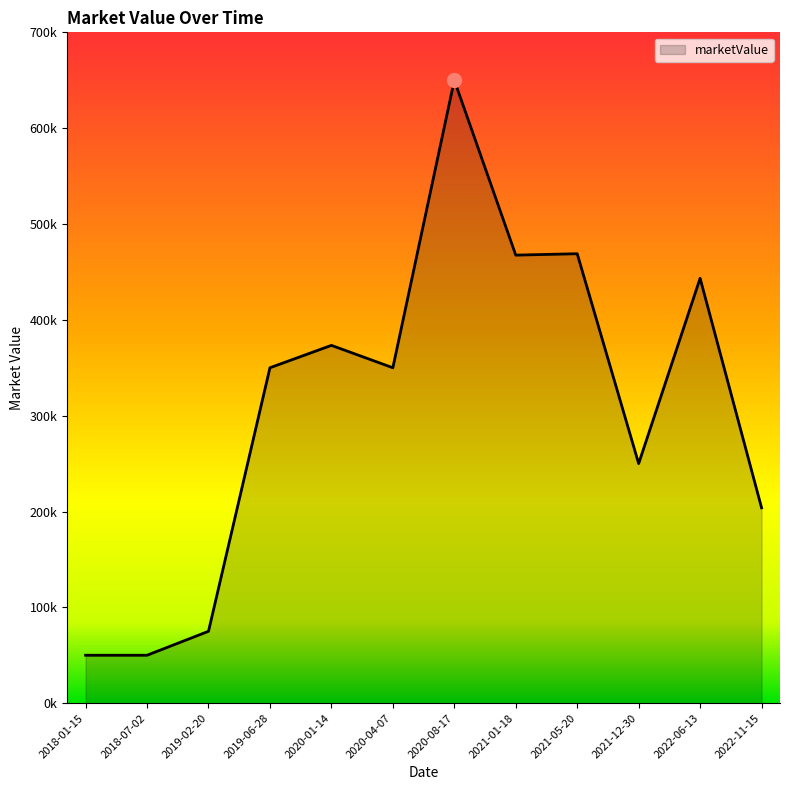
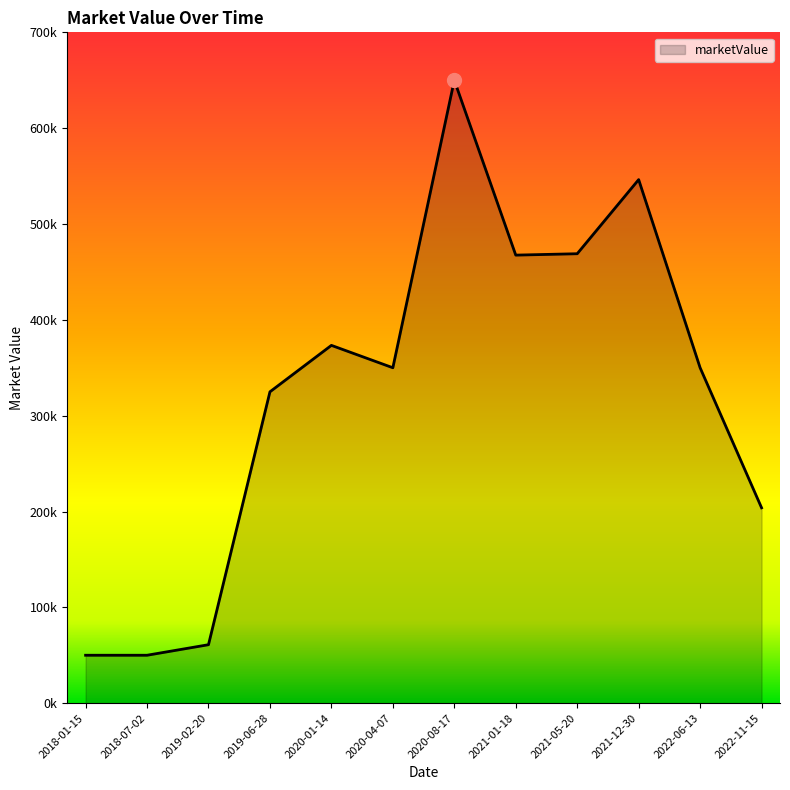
marketValue, 2019-02-20: 80000 -> 60000
marketValue, 2019-06-28: 350000 -> 320000
marketValue, 2021-12-30: 250000 -> 550000
marketValue, 2022-06-13: 440000 -> 350000
